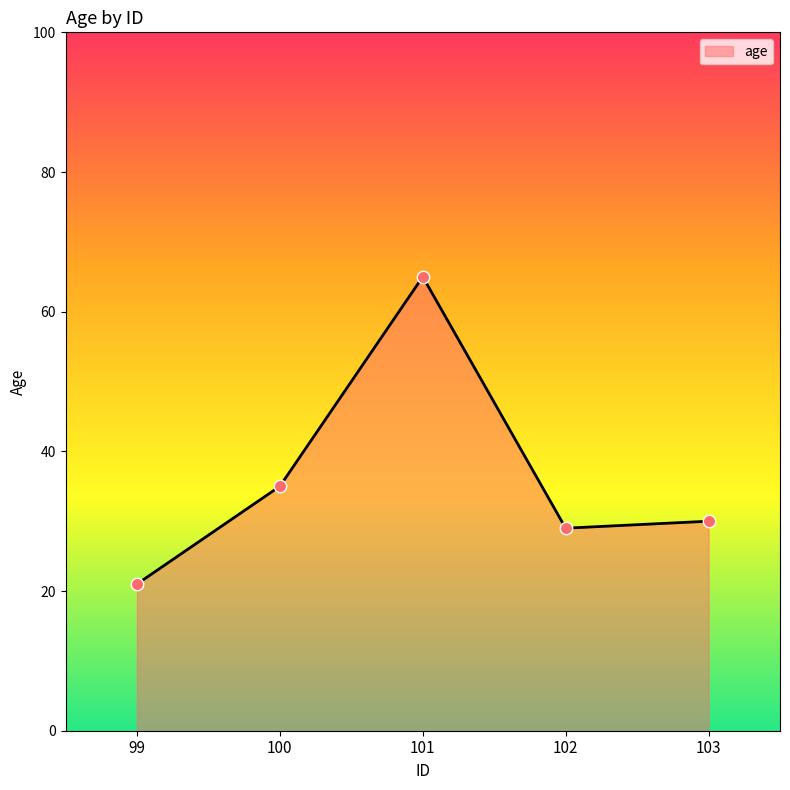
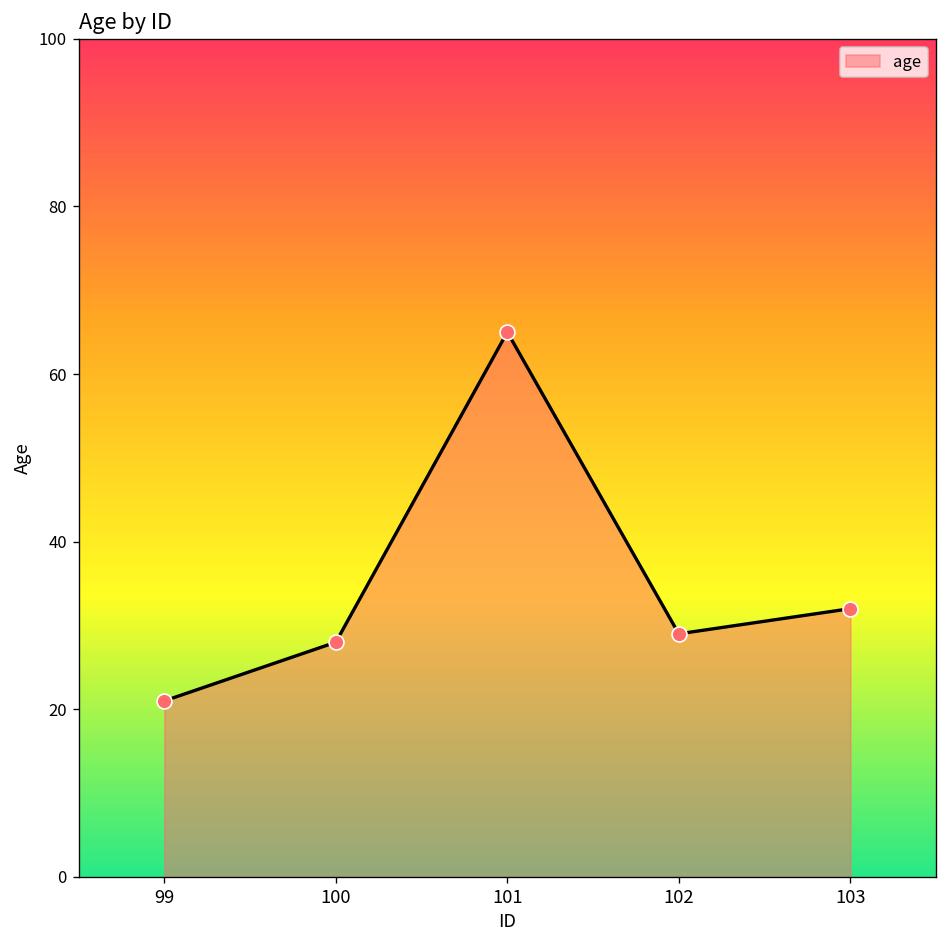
100: 35 -> 28
103: 30 -> 32
